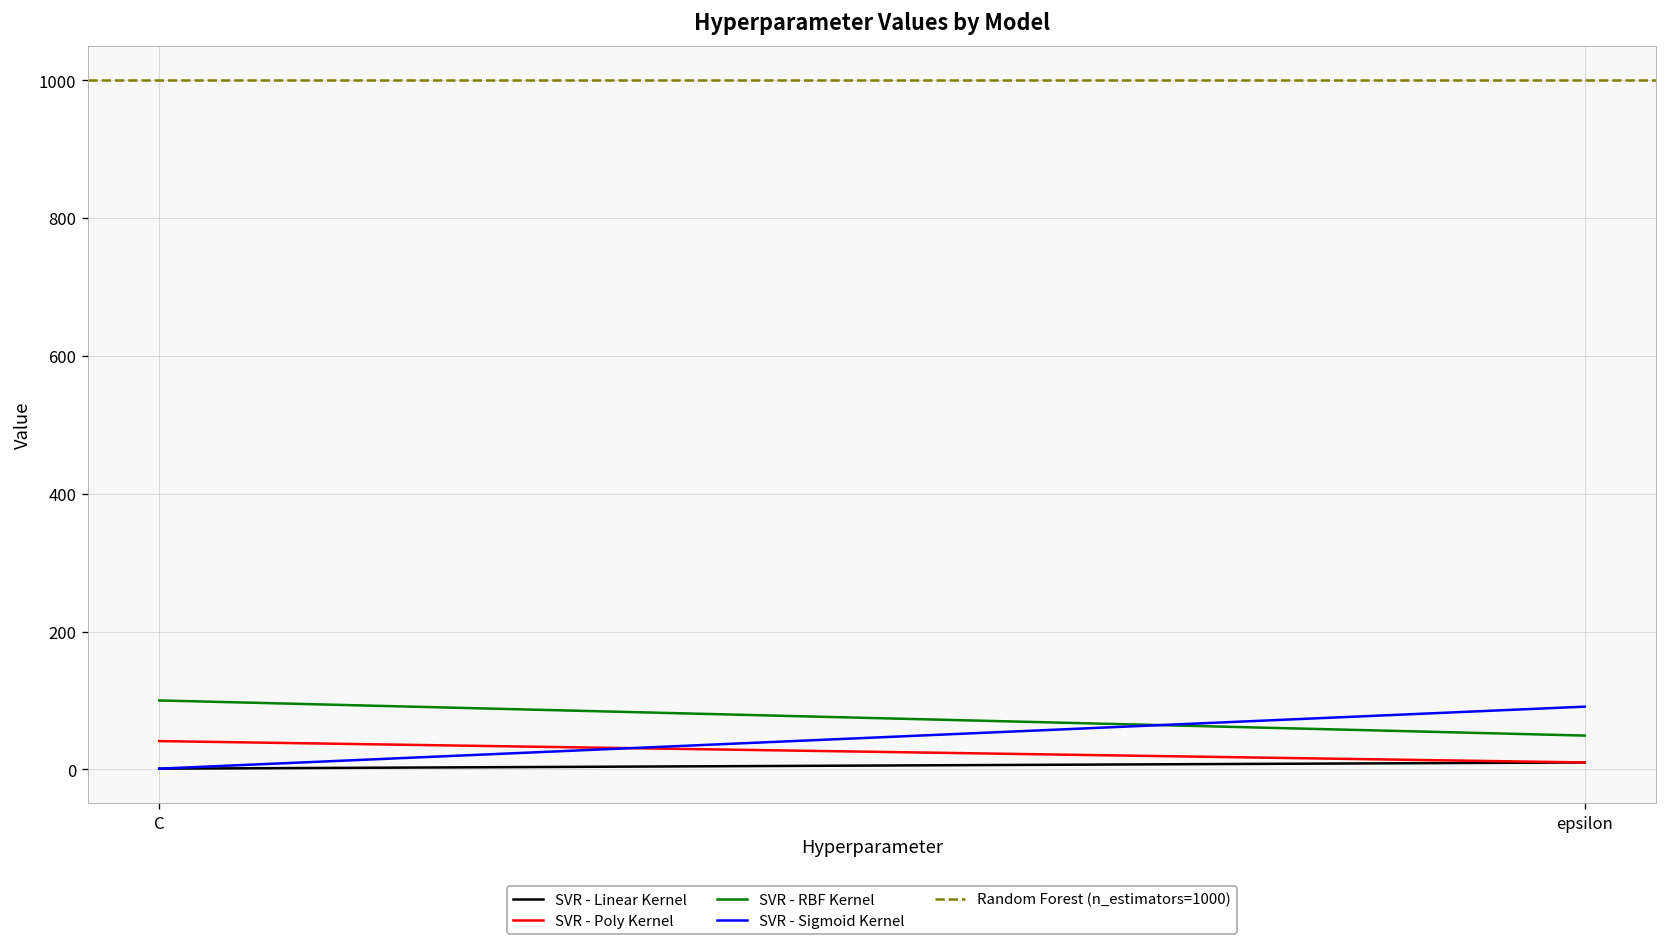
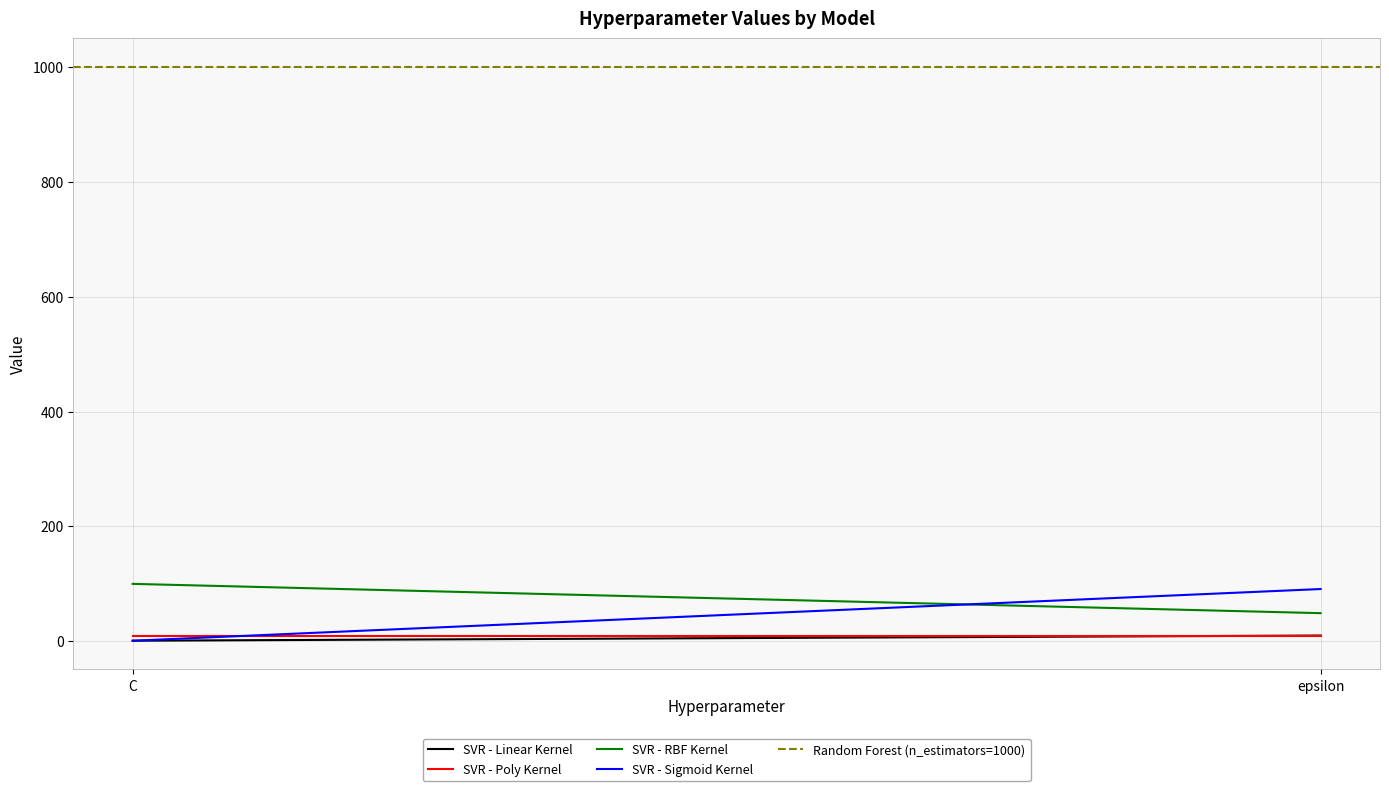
SVR - Poly Kernel, C: 40 -> 10
